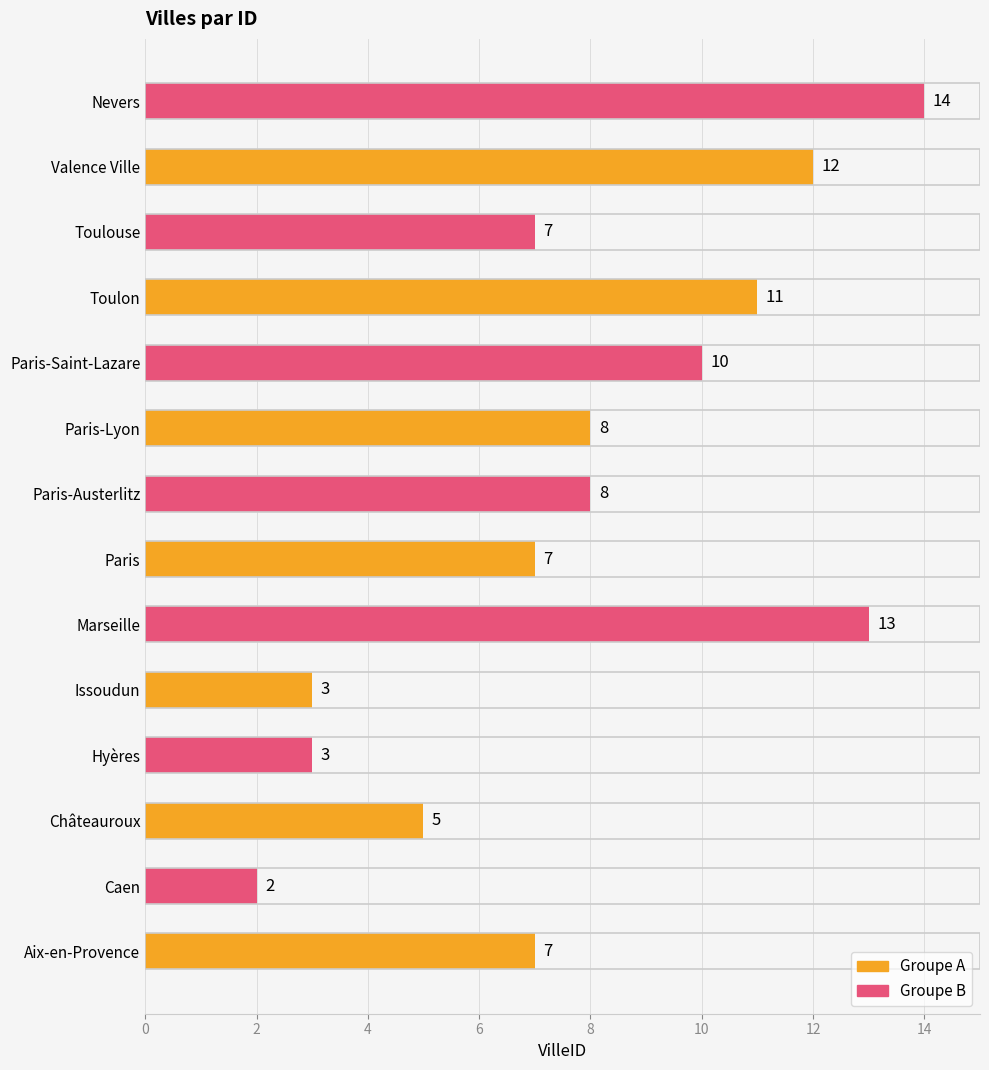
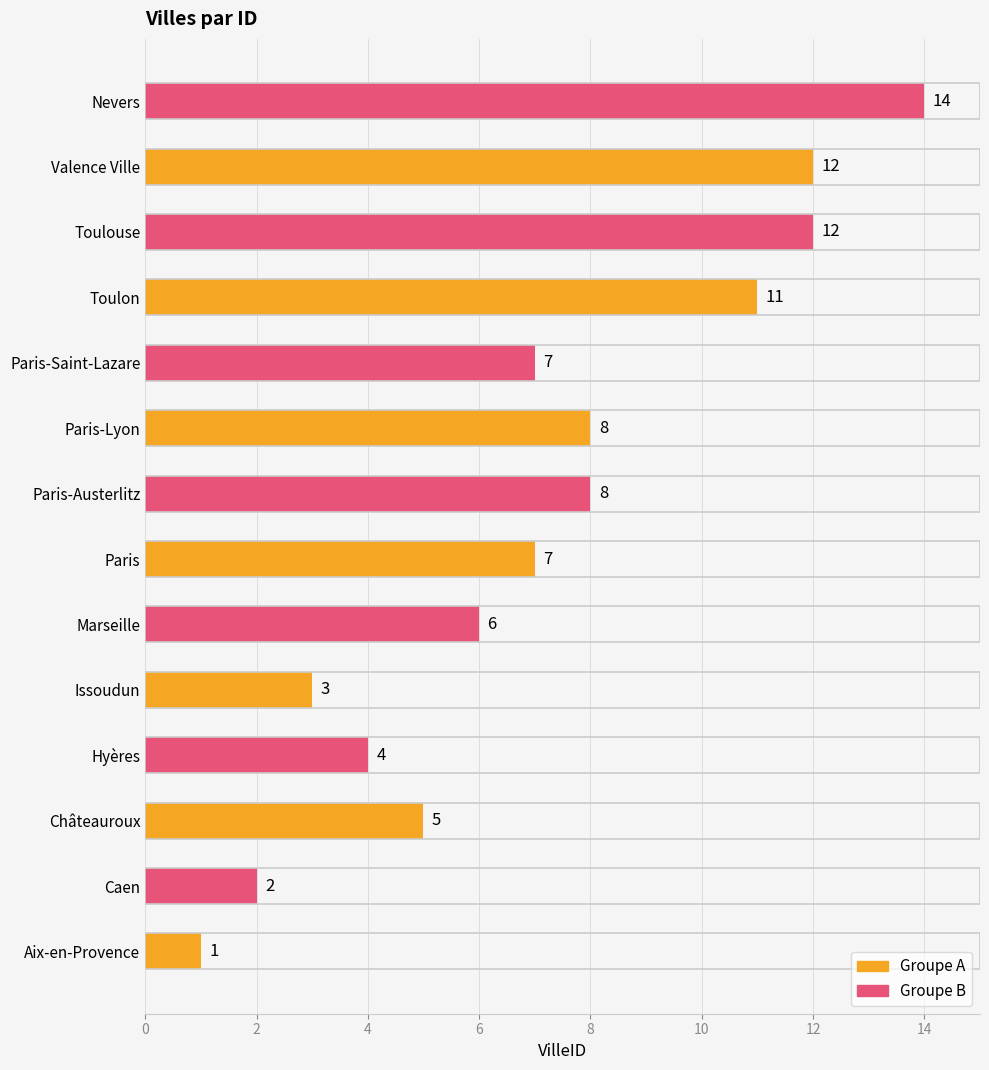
Toulouse: 7 -> 12
Paris-Saint-Lazare: 10 -> 7
Marseille: 13 -> 6
Hyères: 3 -> 4
Aix-en-Provence: 7 -> 1
